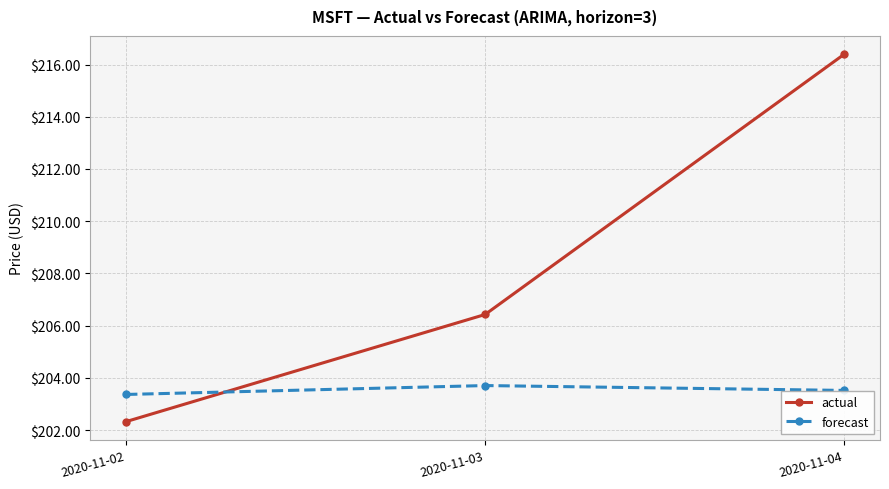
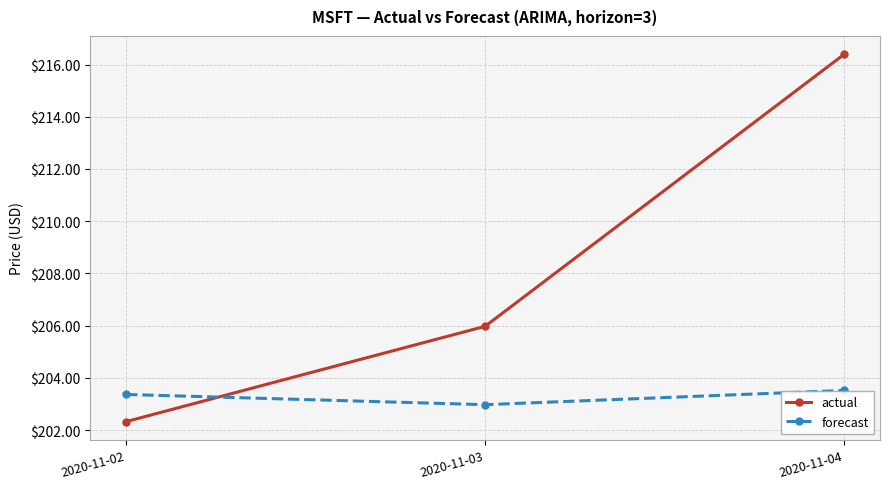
actual, 2020-11-03: $206.4 -> $206.0
forecast, 2020-11-03: $203.7 -> $203.0
